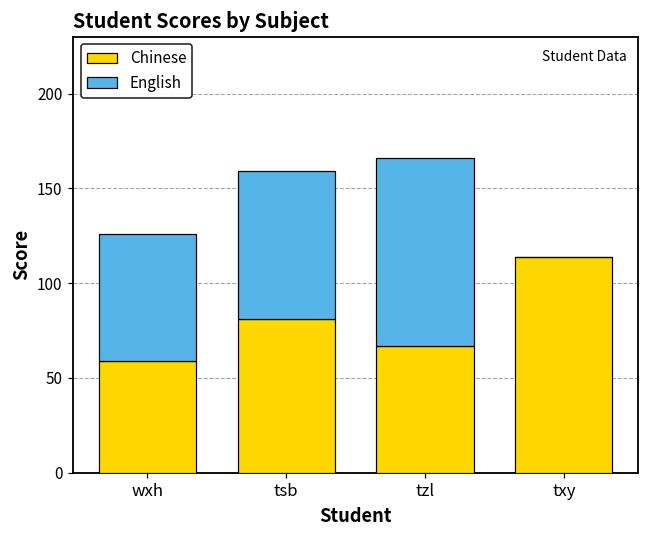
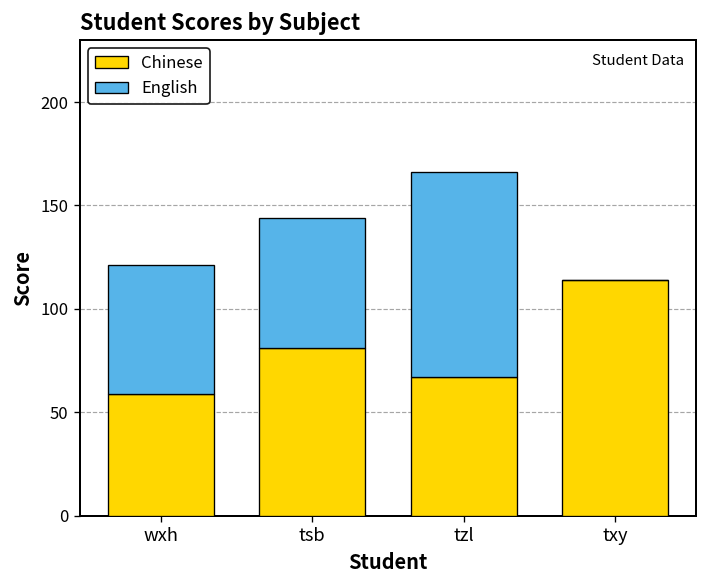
English, wxh: 67 -> 62
English, tsb: 78 -> 63
